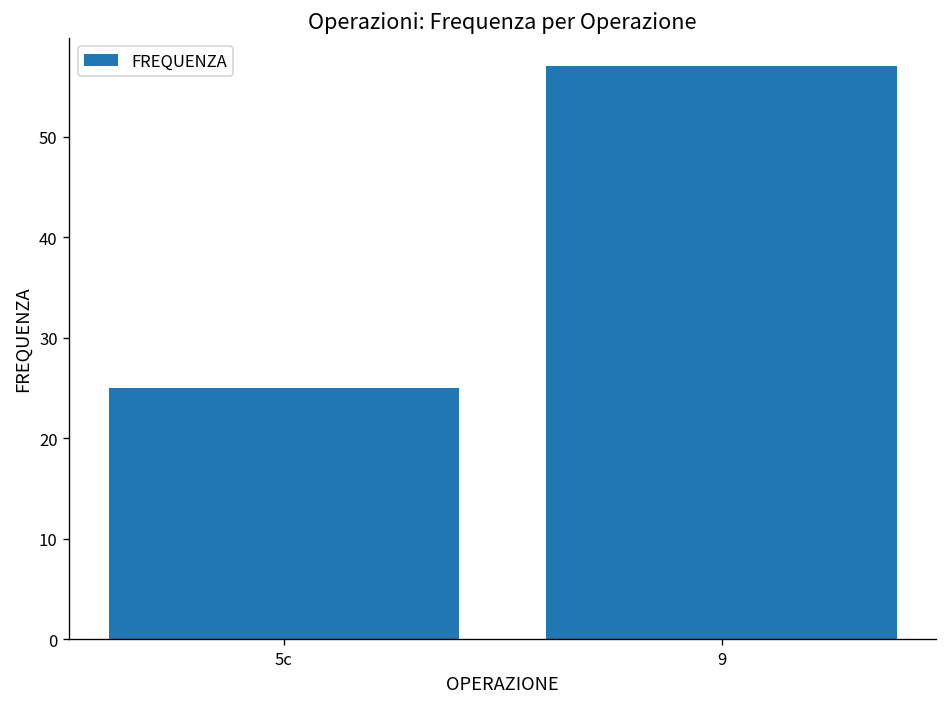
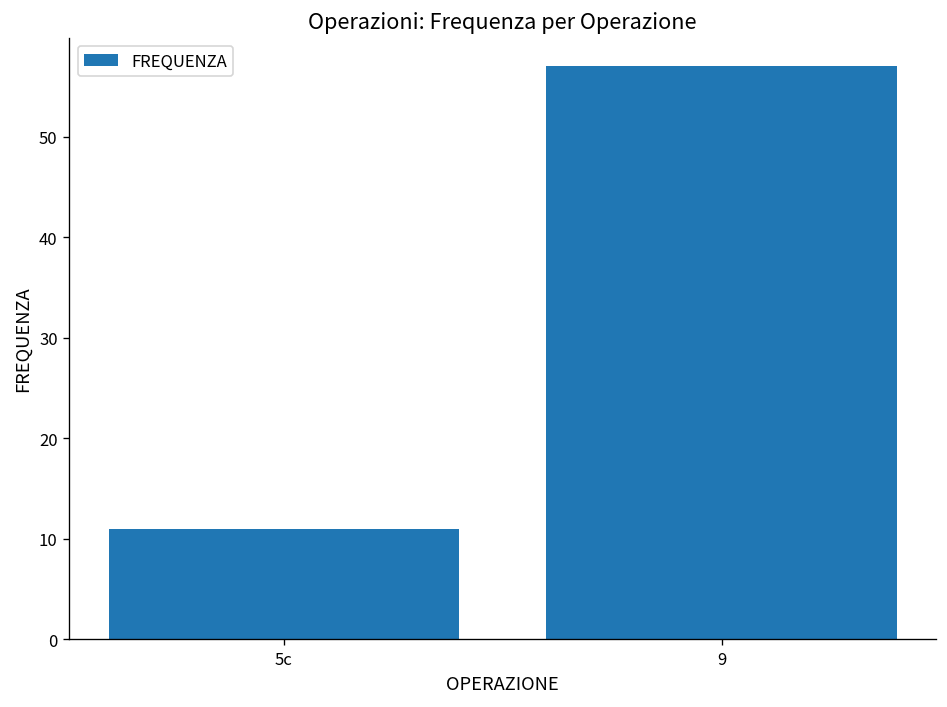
5c: 25 -> 11
